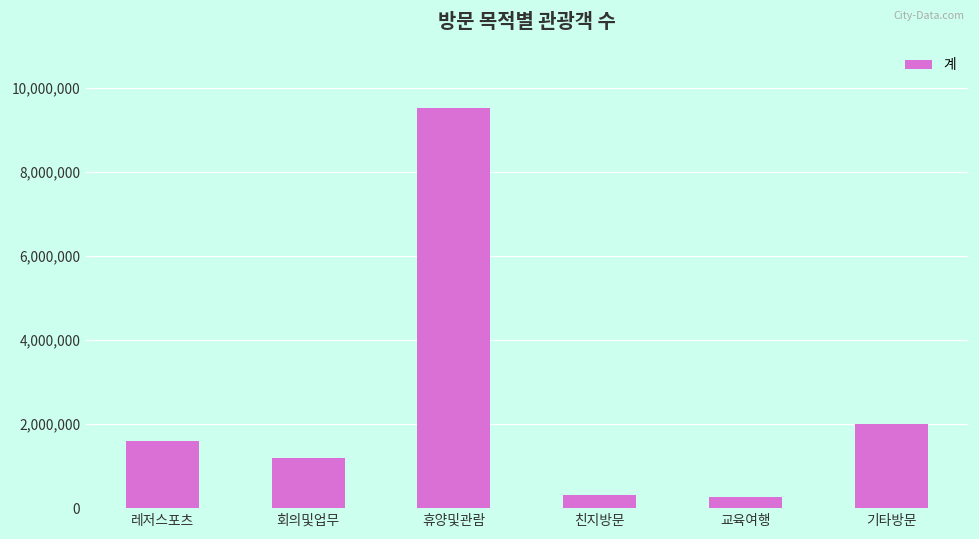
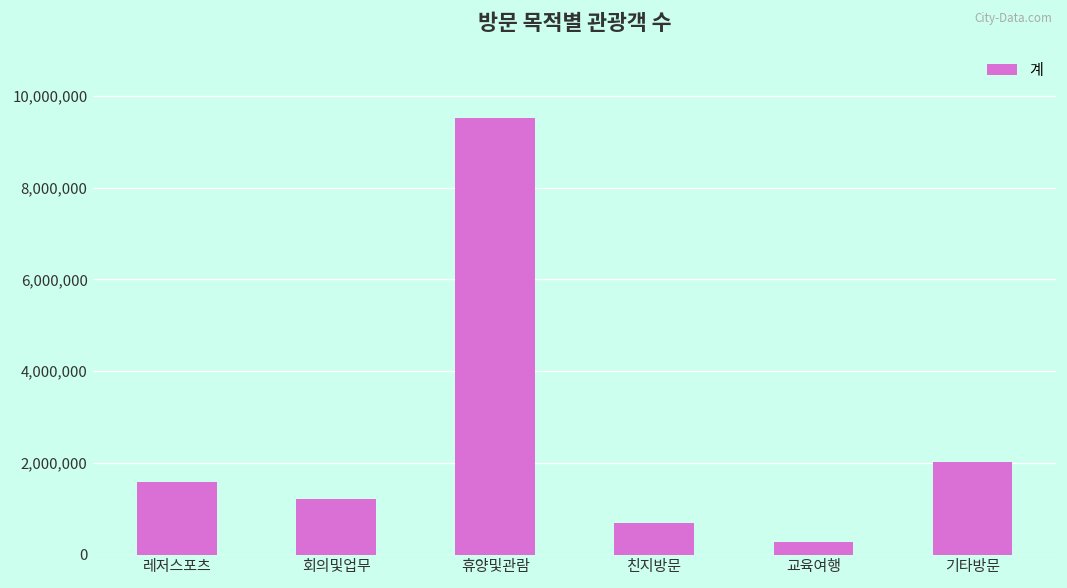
친지방문: 300,000 -> 700,000
